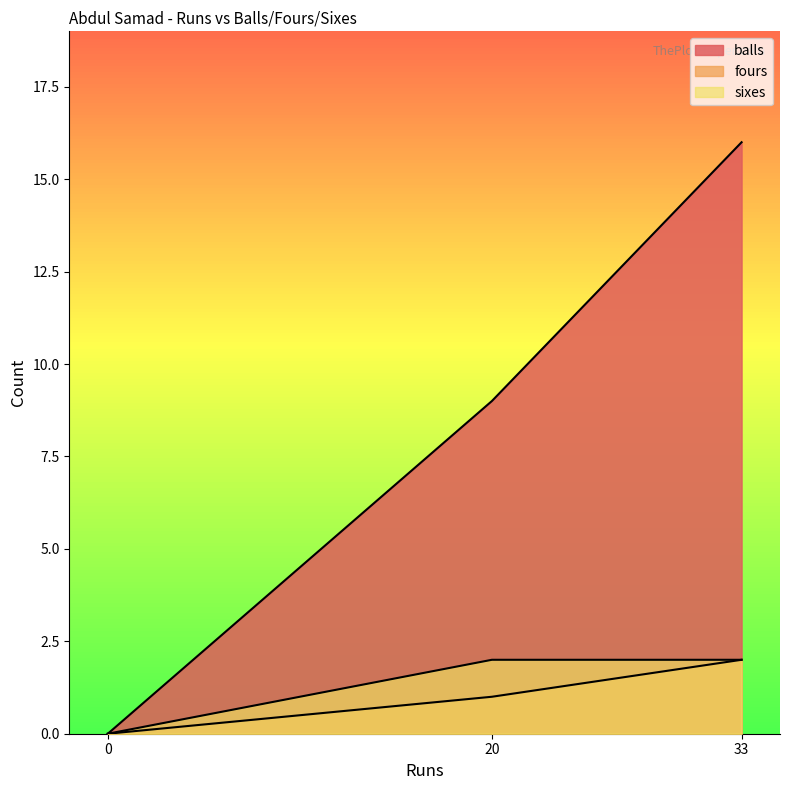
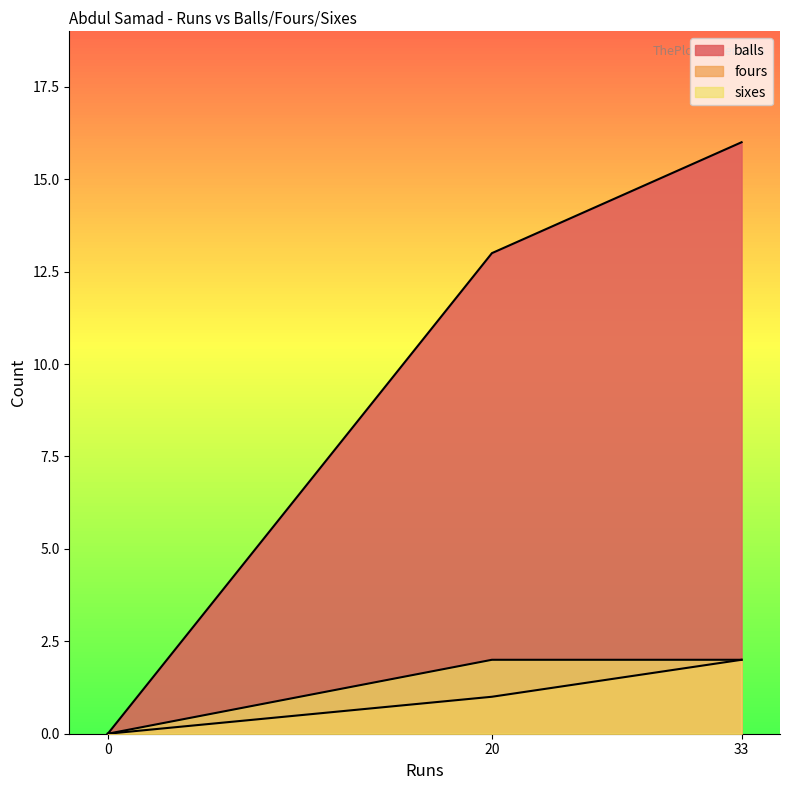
balls, 20: 9 -> 13
